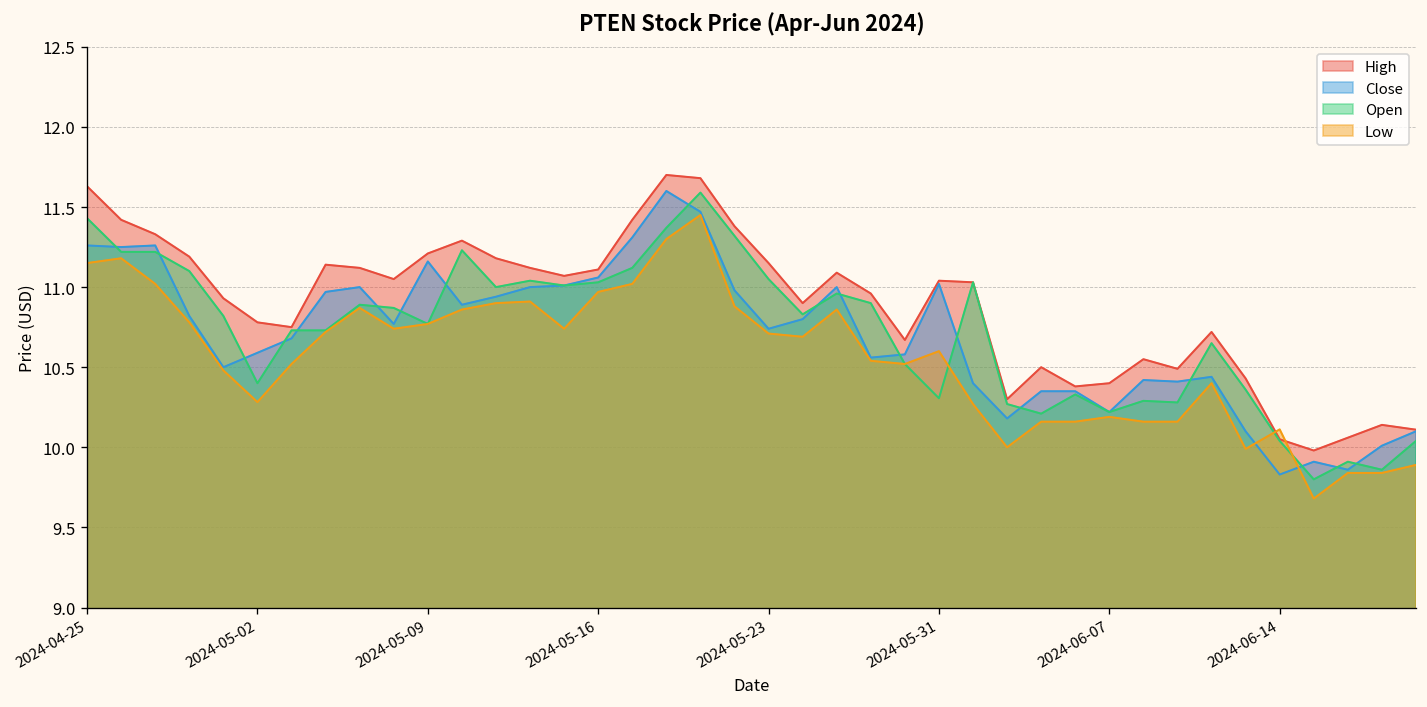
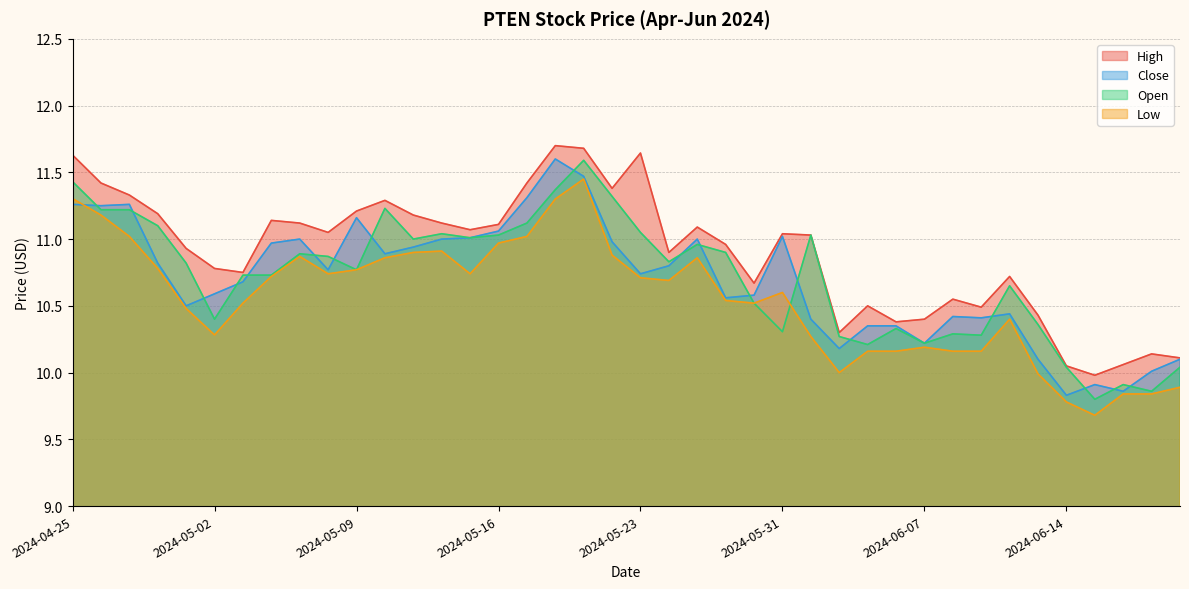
Low, 2024-04-25: 11.15 -> 11.30
High, 2024-05-23: 11.15 -> 11.64
Low, 2024-06-14: 10.11 -> 9.78
